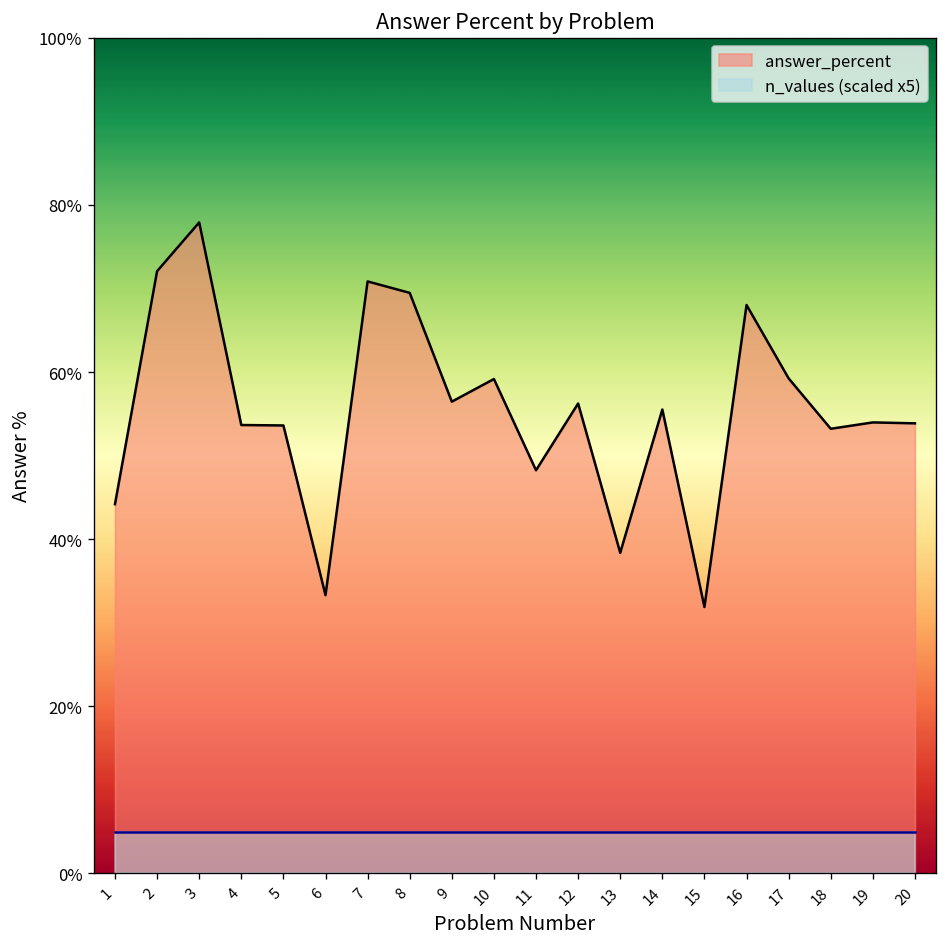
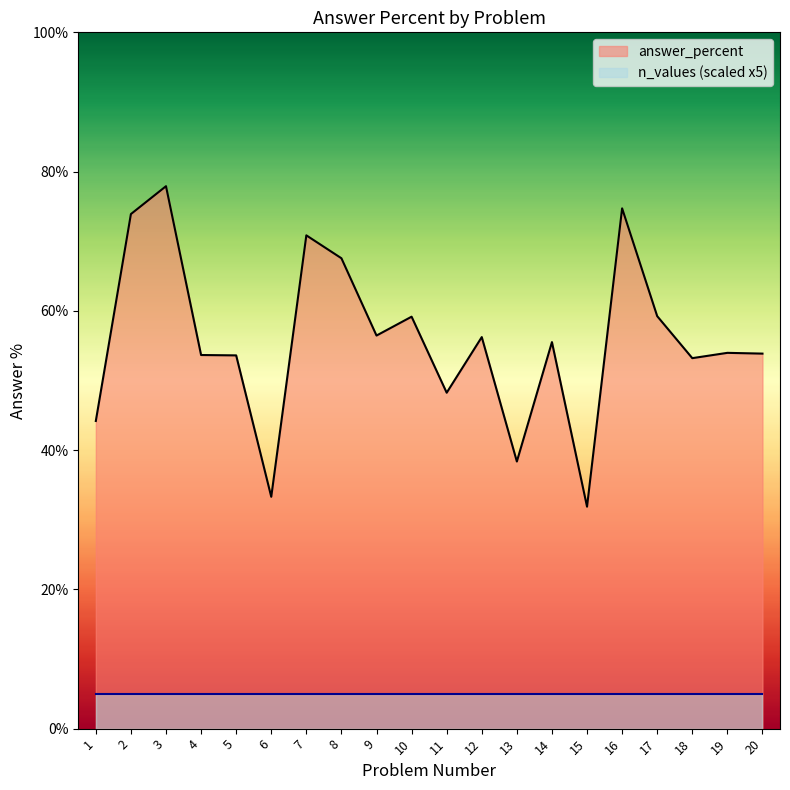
answer_percent, 2: 72% -> 74%
answer_percent, 8: 69% -> 68%
answer_percent, 16: 68% -> 75%
